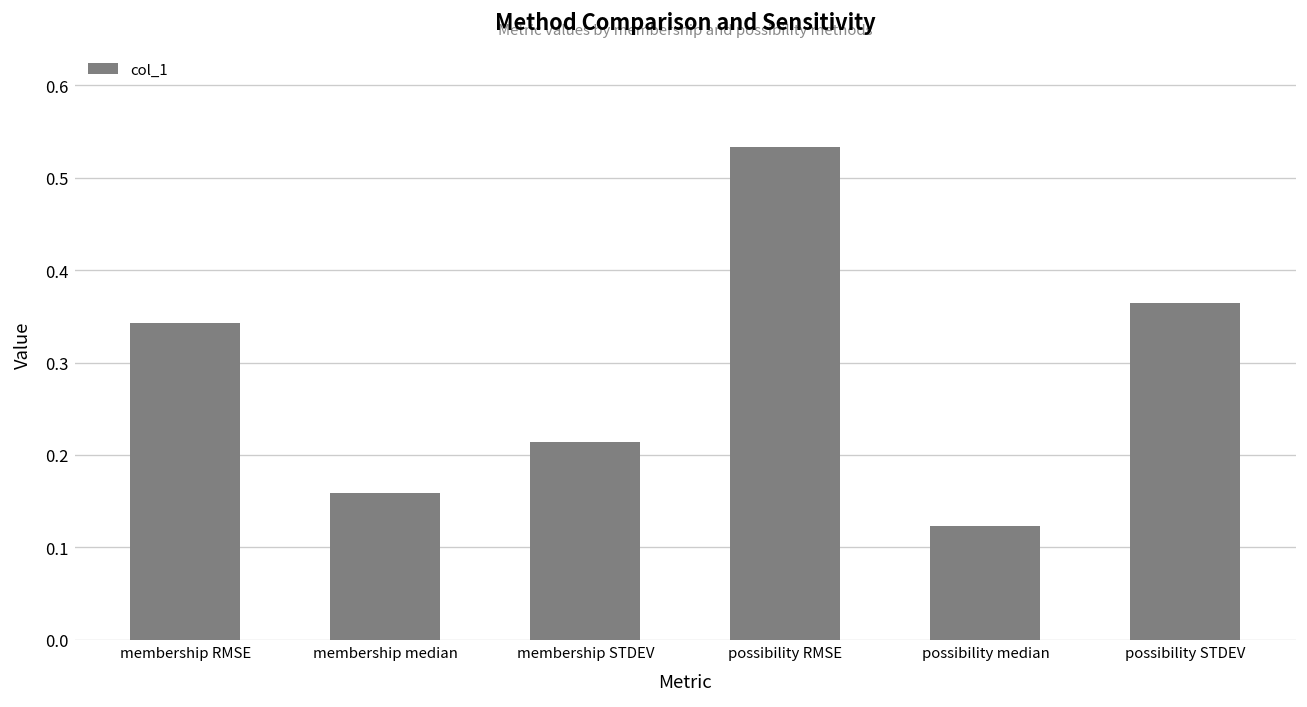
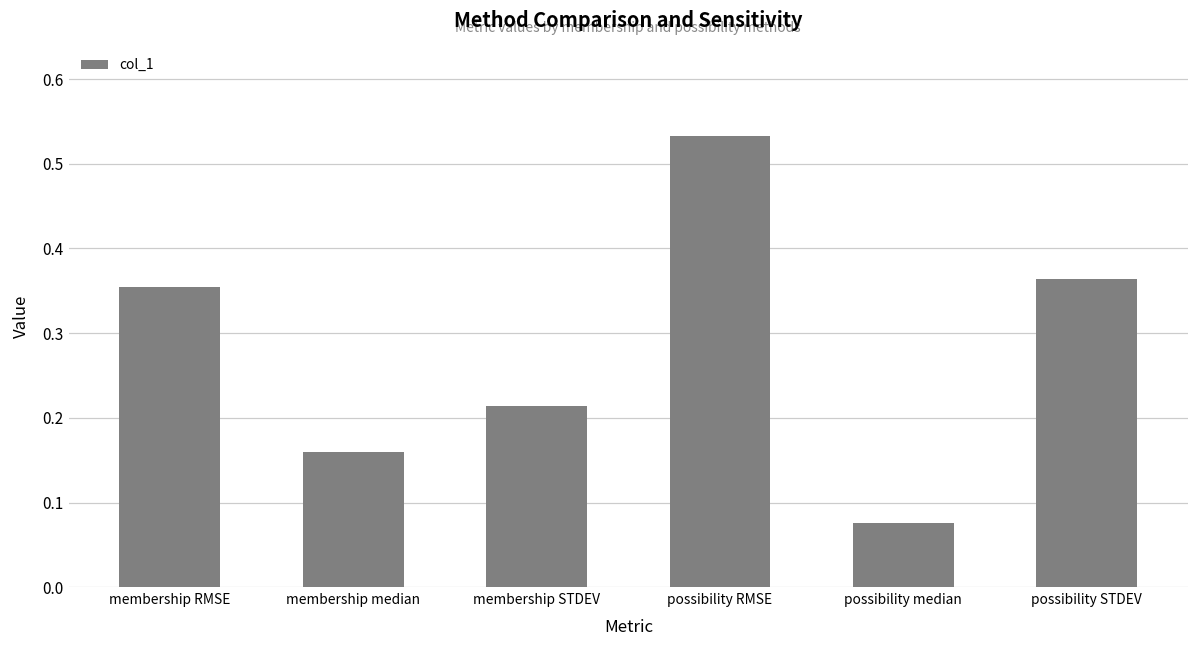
membership RMSE: 0.34 -> 0.35
possibility median: 0.12 -> 0.08
